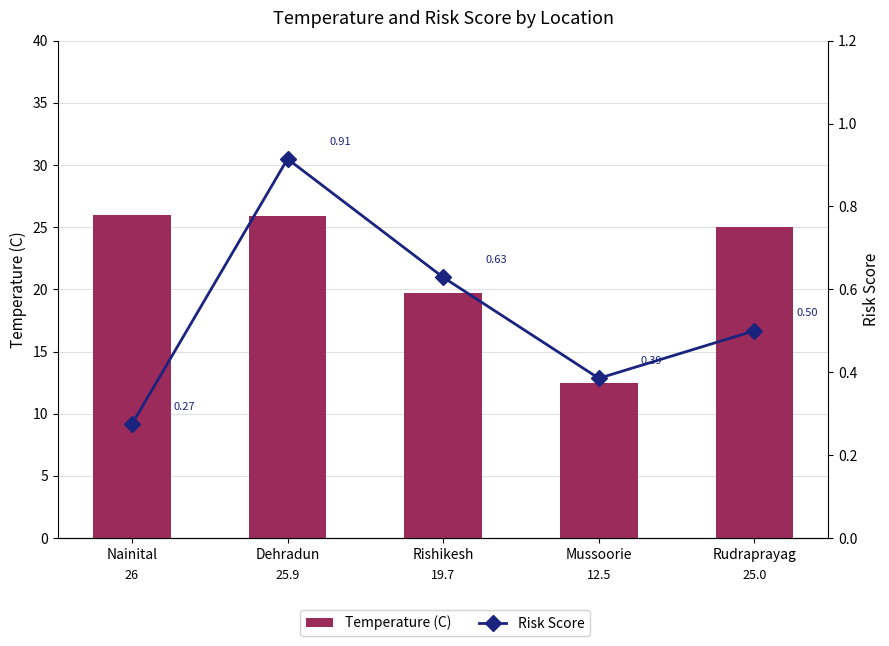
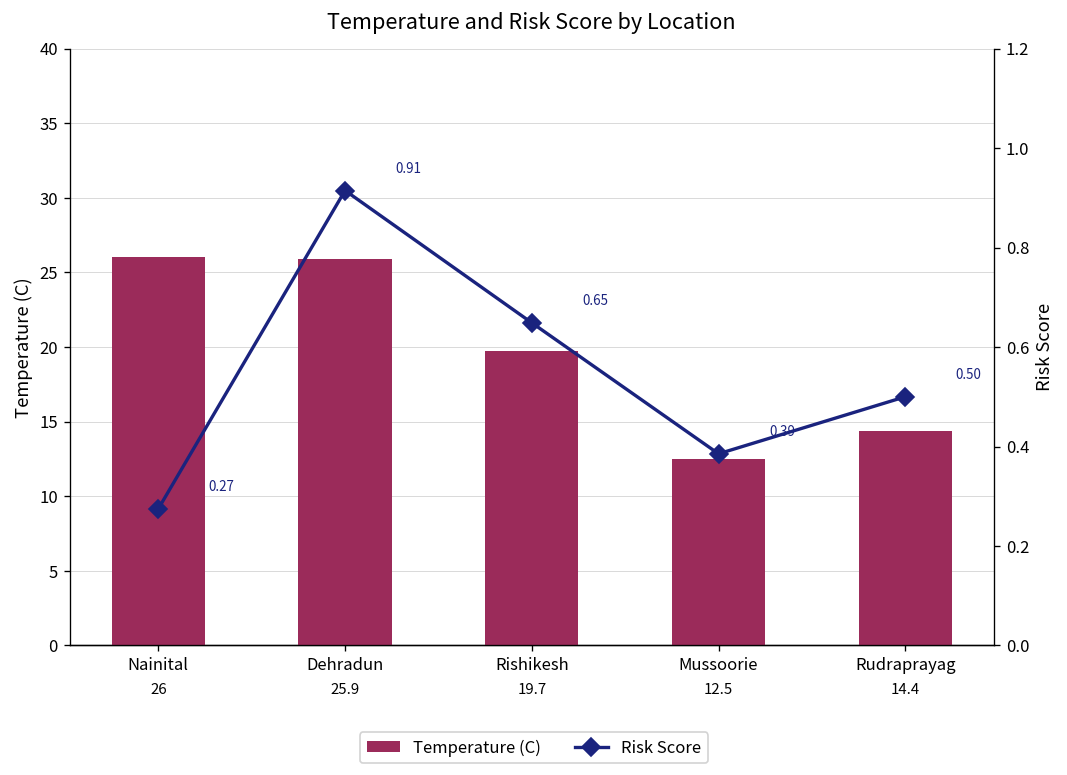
Temperature (C), Rudraprayag: 25.0 -> 14.4
Risk Score, Rishikesh: 0.63 -> 0.65
